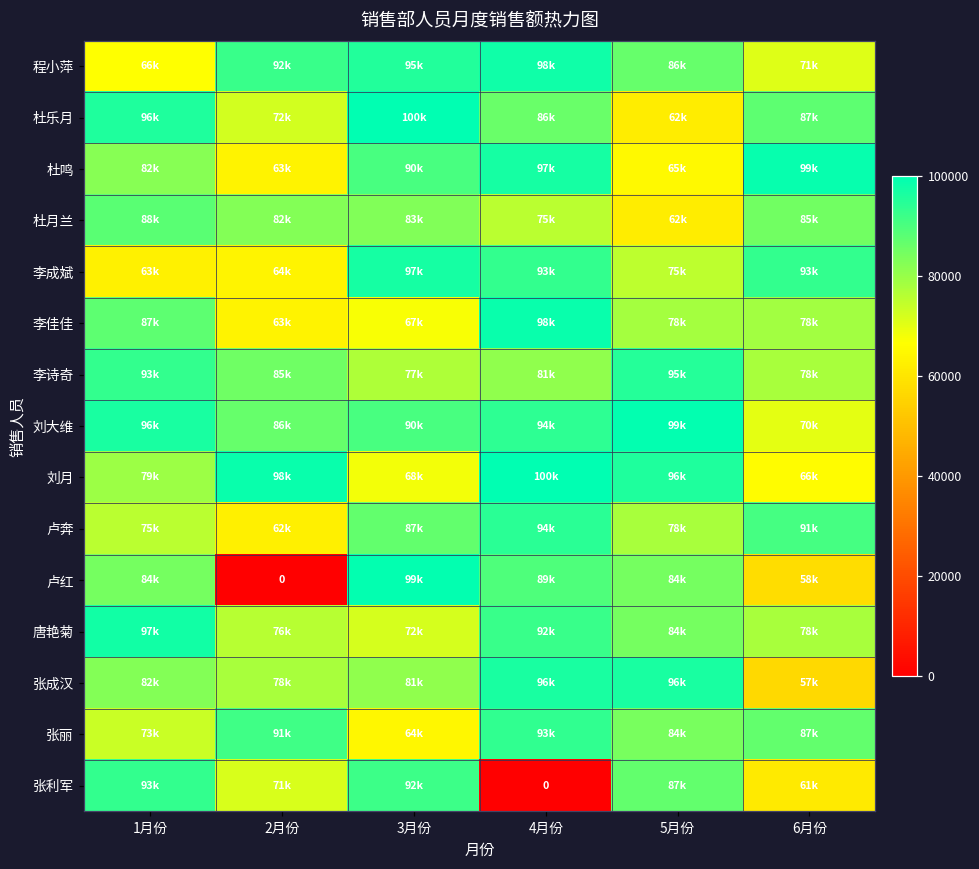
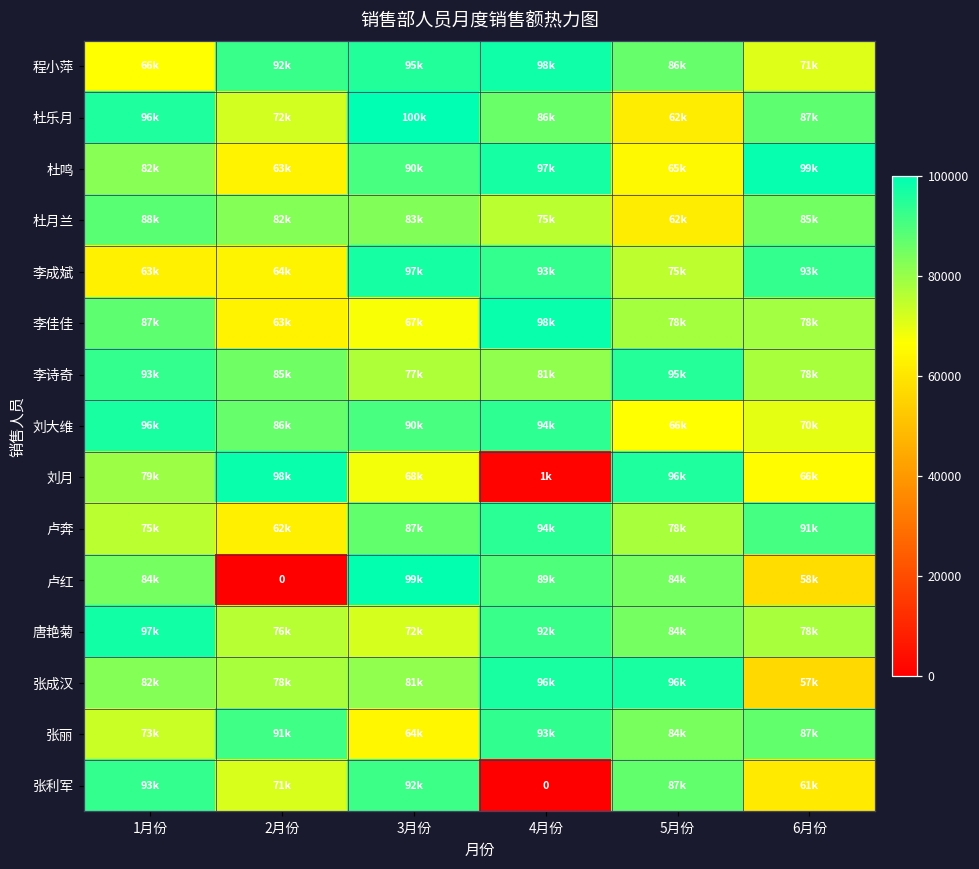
刘大维, 5月份: 99k -> 66k
刘月, 4月份: 100k -> 1k
